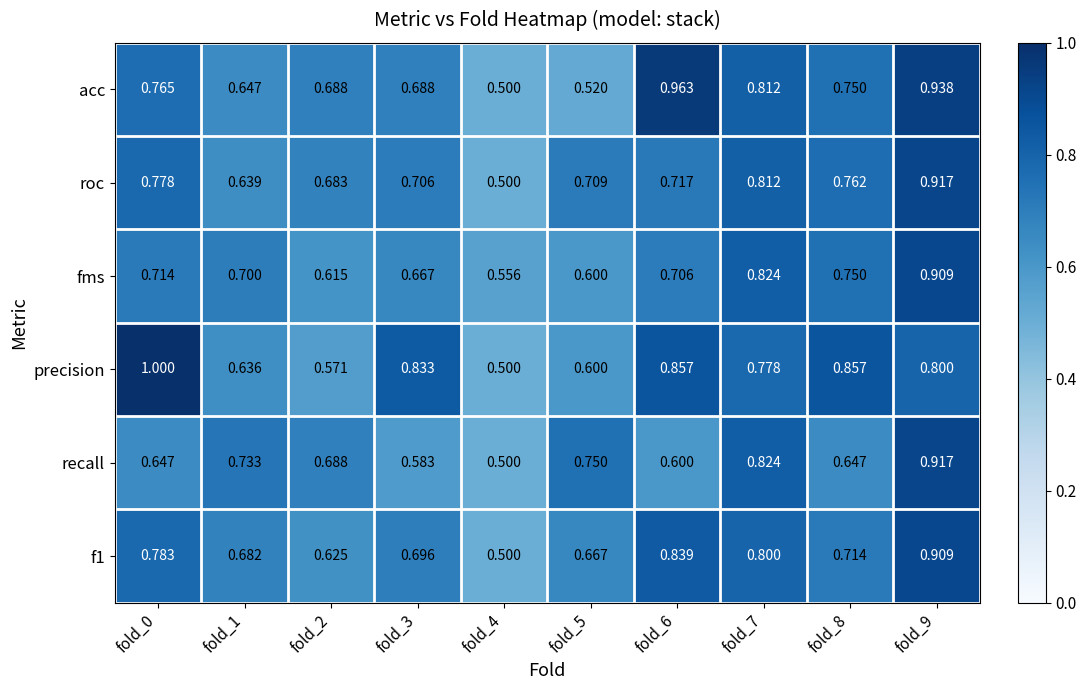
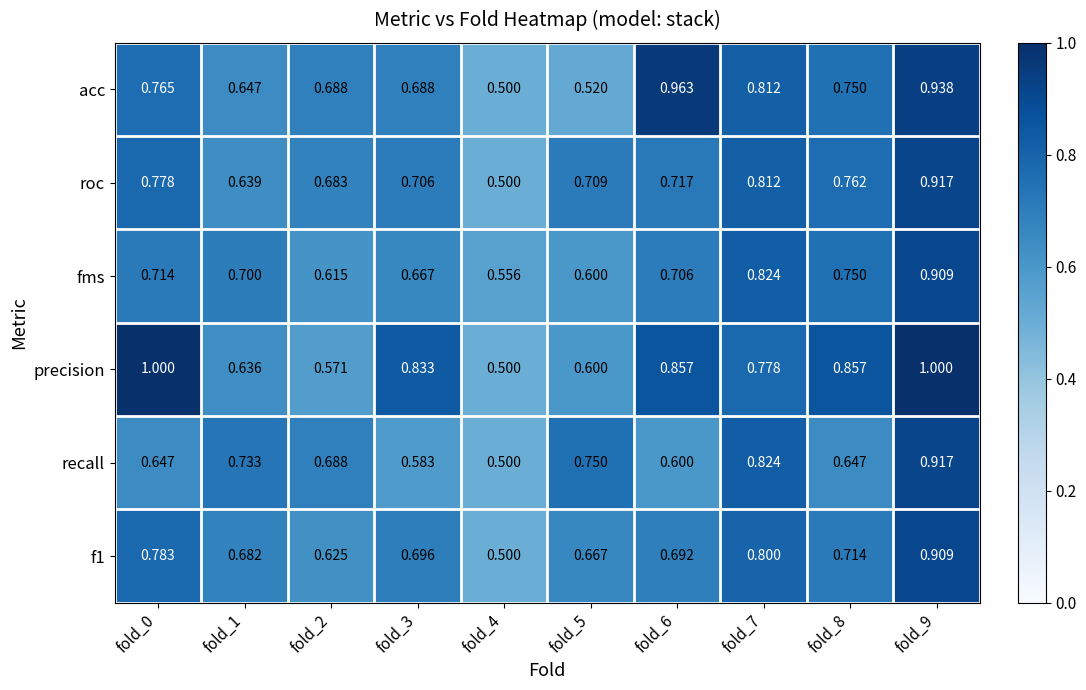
precision, fold_9: 0.800 -> 1.000
f1, fold_6: 0.839 -> 0.692
